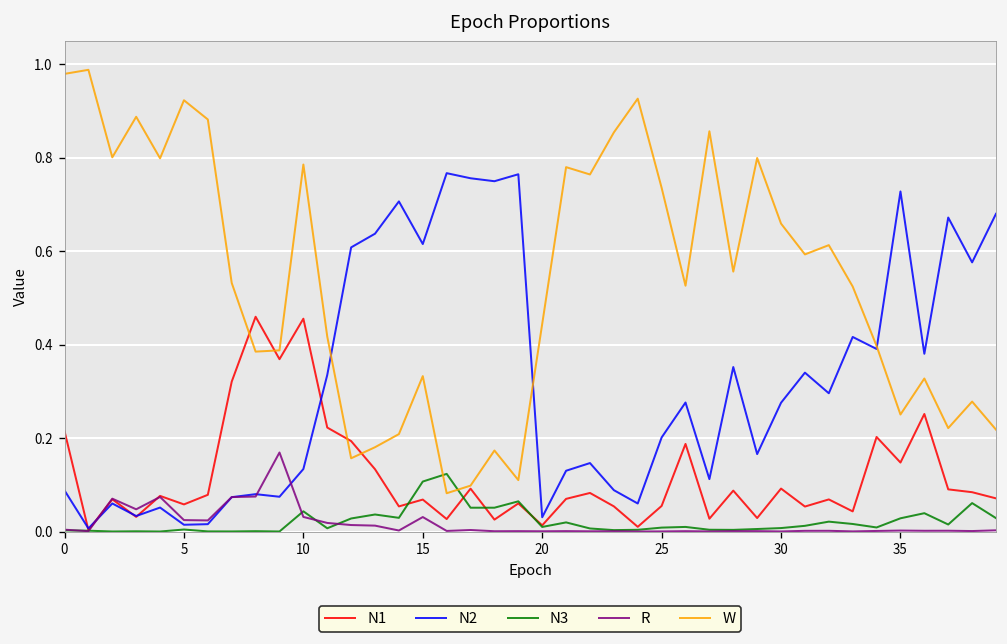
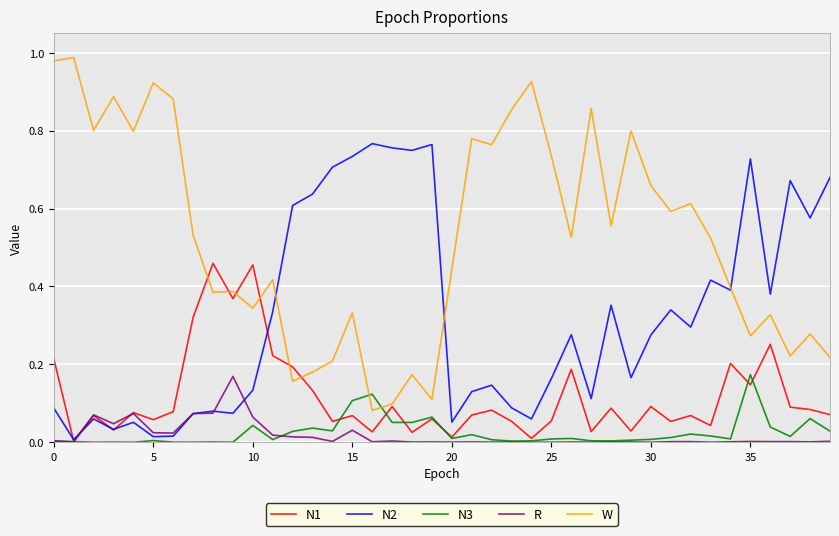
R, 10: 0.03 -> 0.06
W, 10: 0.79 -> 0.34
N2, 15: 0.62 -> 0.73
N2, 20: 0.03 -> 0.05
N2, 25: 0.20 -> 0.16
N3, 35: 0.03 -> 0.17
W, 35: 0.25 -> 0.27
